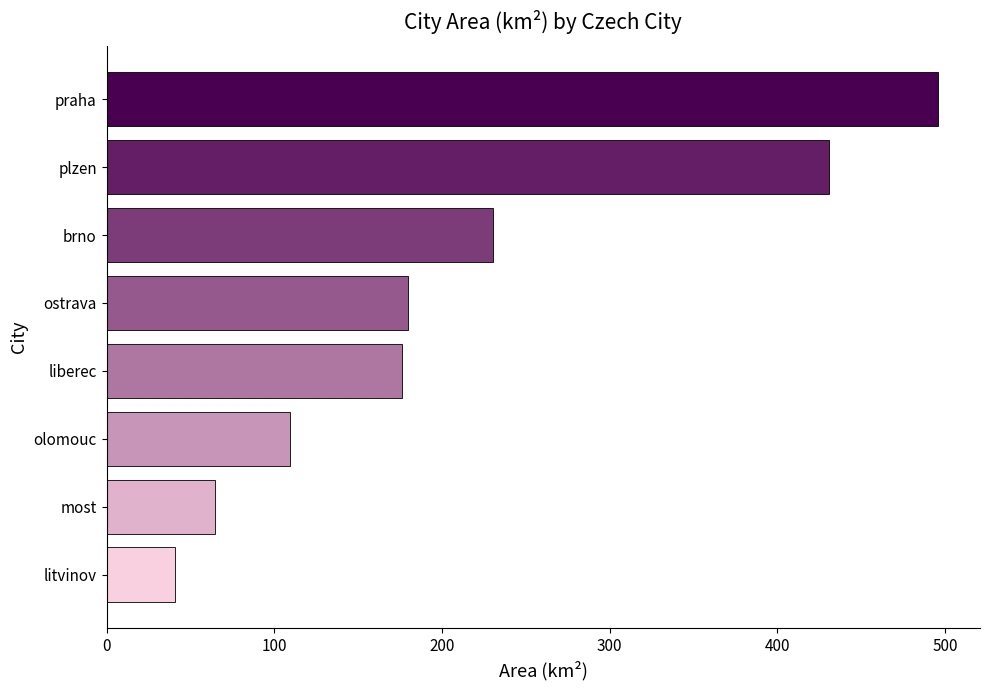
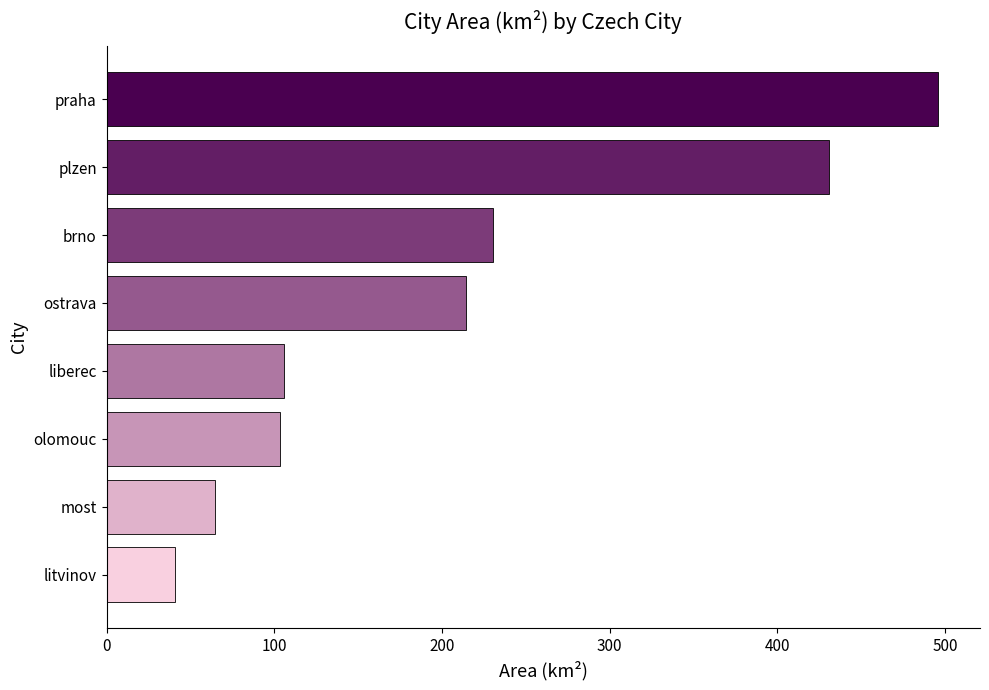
ostrava: 180 -> 214
liberec: 176 -> 106
olomouc: 110 -> 103
